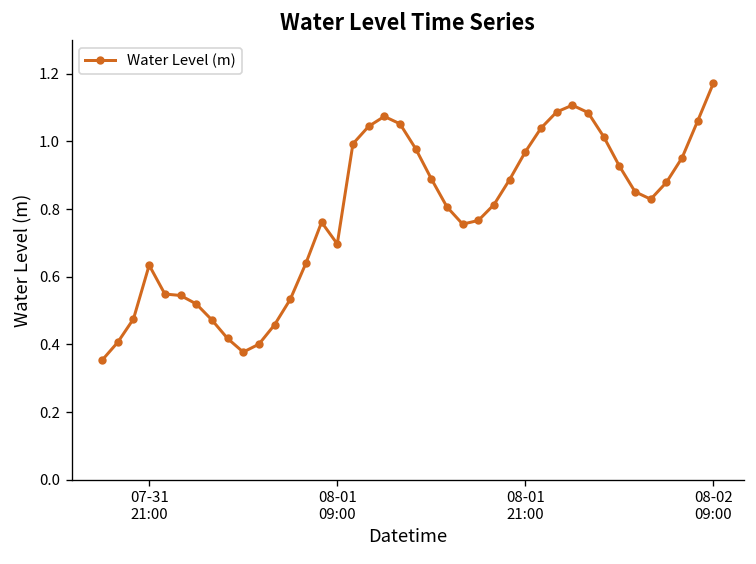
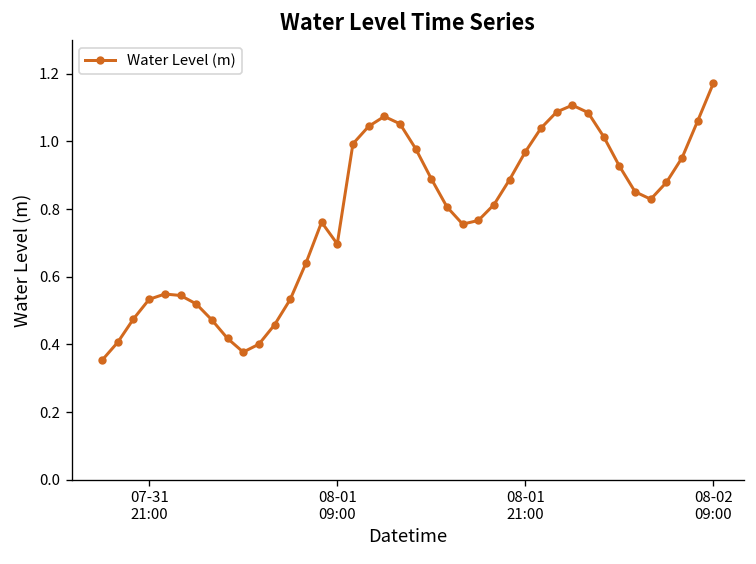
07-31 21:00: 0.63 -> 0.53
